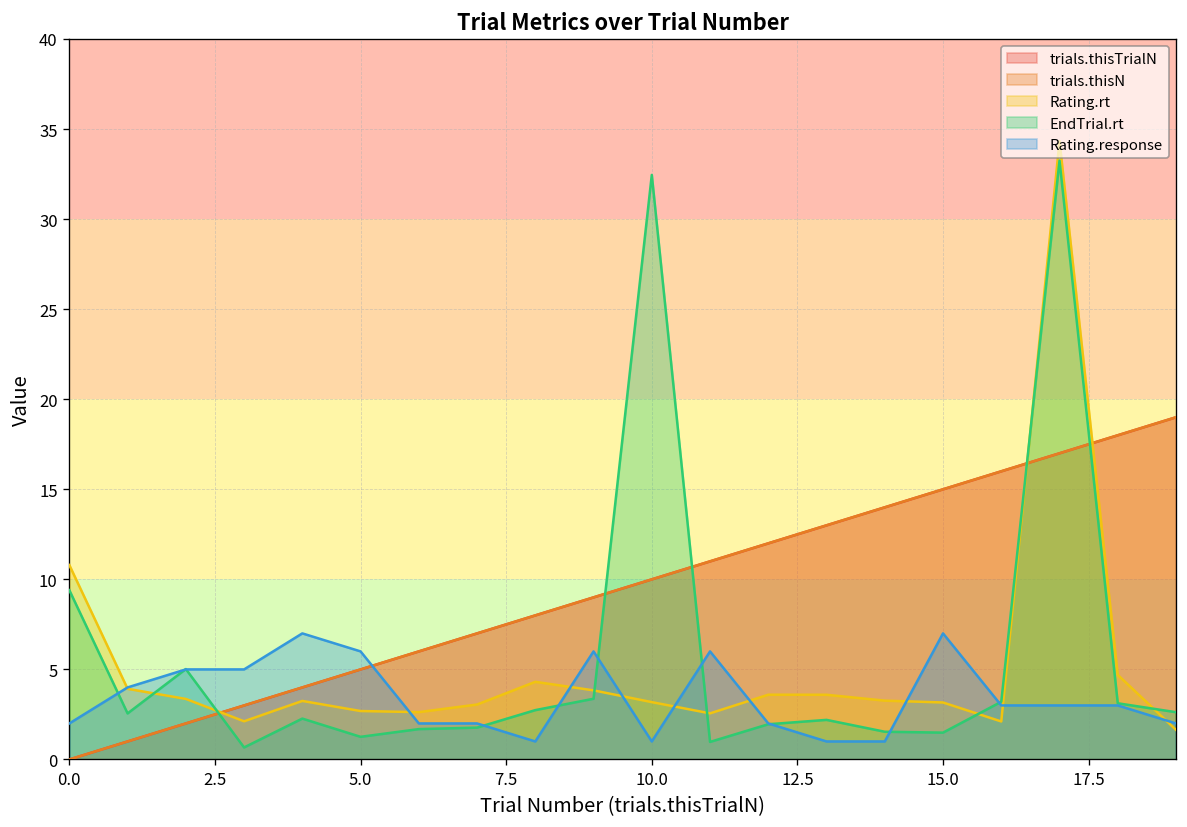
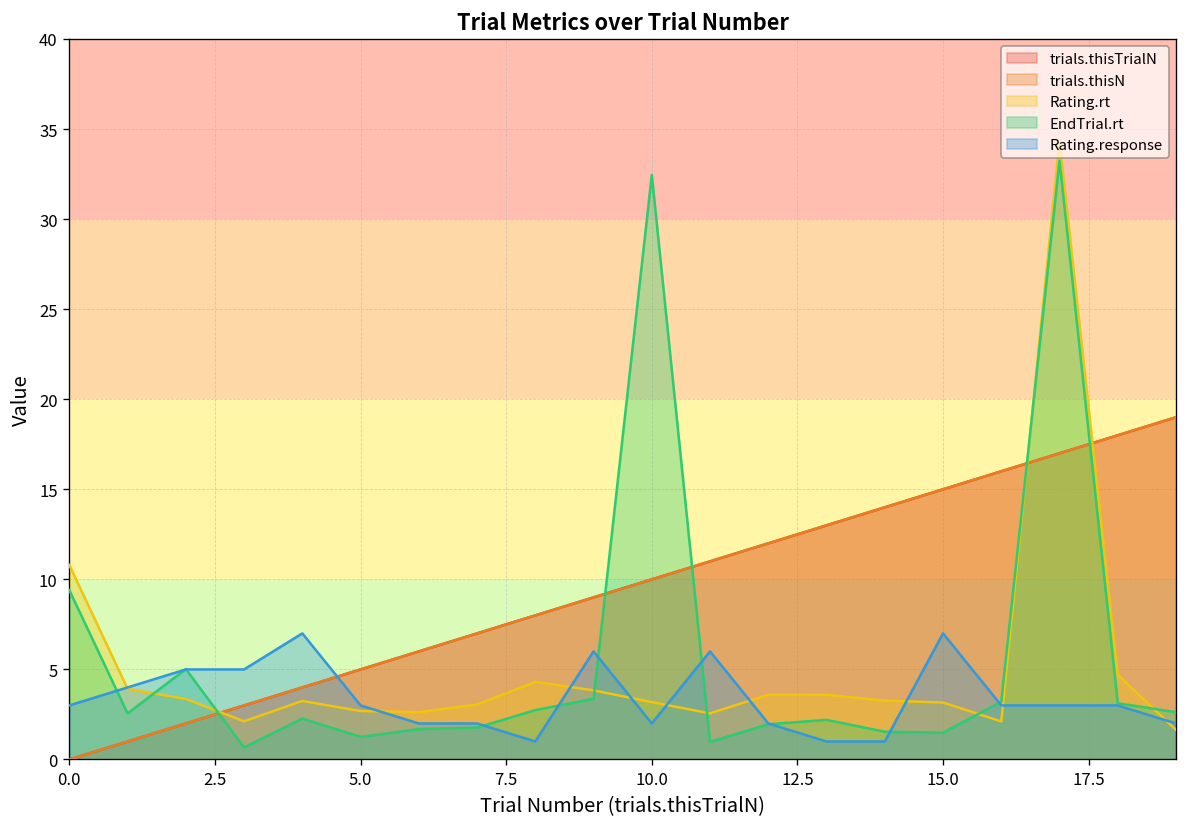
Rating.response, 0.0: 2 -> 3
Rating.response, 5.0: 6 -> 3
Rating.response, 10.0: 1 -> 2
